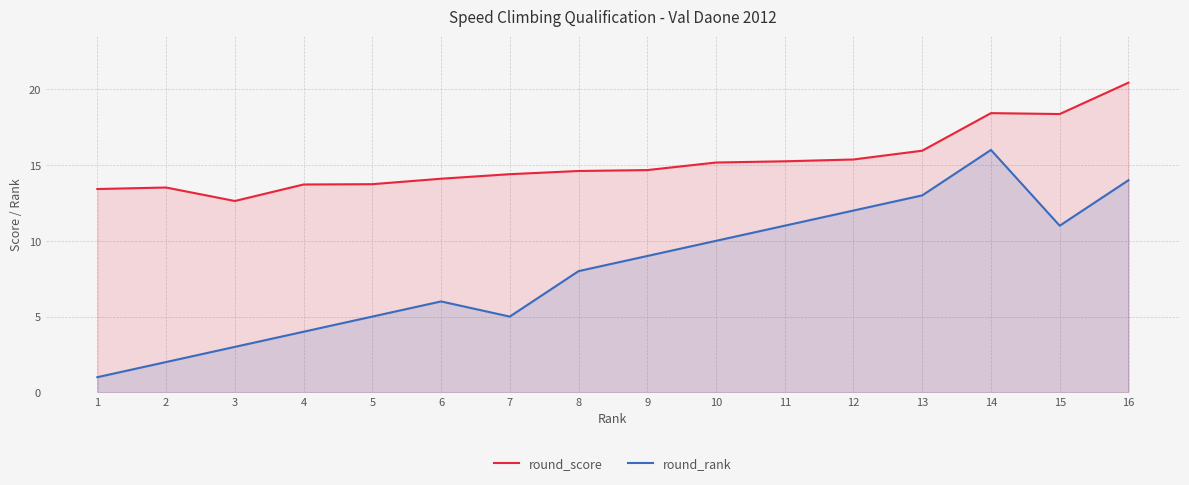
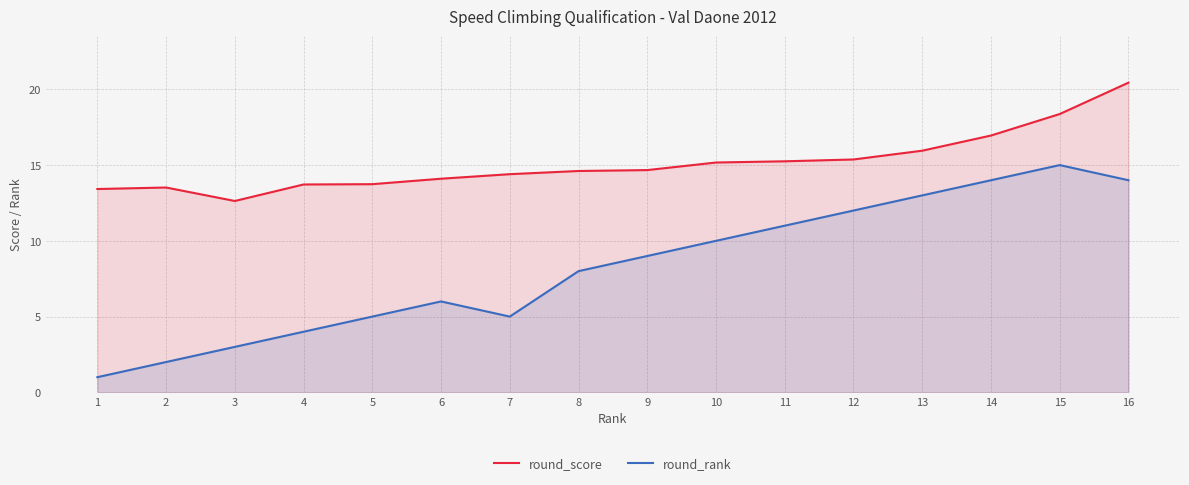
round_score, 14: 18.4 -> 17.0
round_rank, 14: 16 -> 14
round_rank, 15: 11 -> 15
